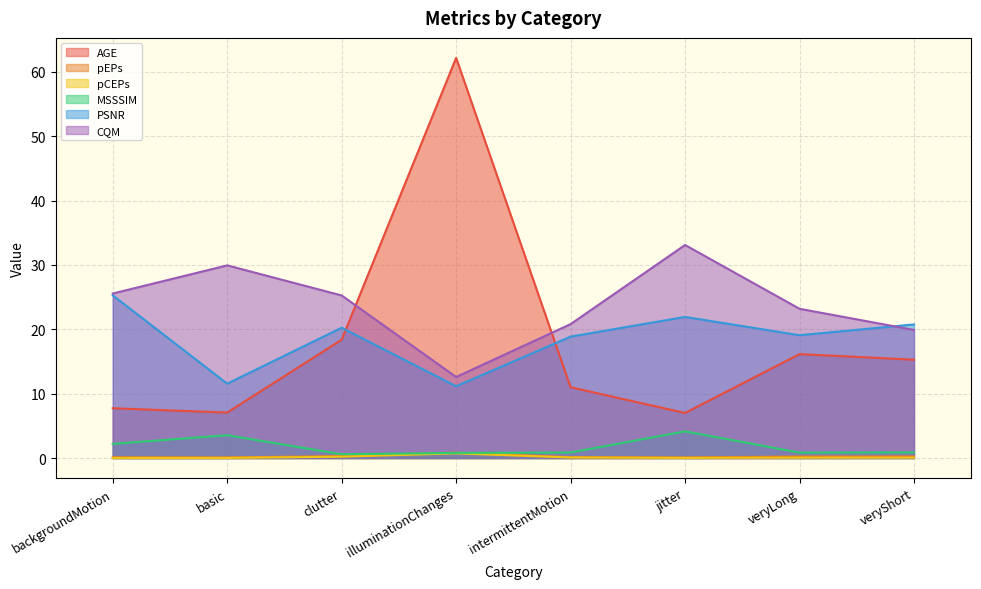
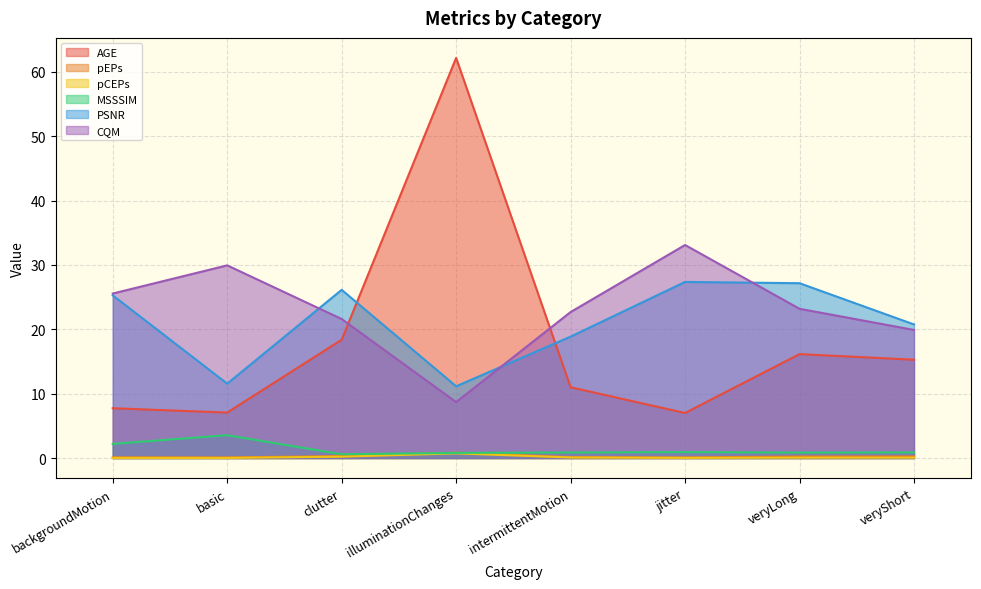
PSNR, clutter: 20 -> 26
CQM, clutter: 25 -> 22
CQM, illuminationChanges: 13 -> 9
CQM, intermittentMotion: 21 -> 23
MSSSIM, jitter: 4 -> 1
PSNR, jitter: 22 -> 27
PSNR, veryLong: 19 -> 27
